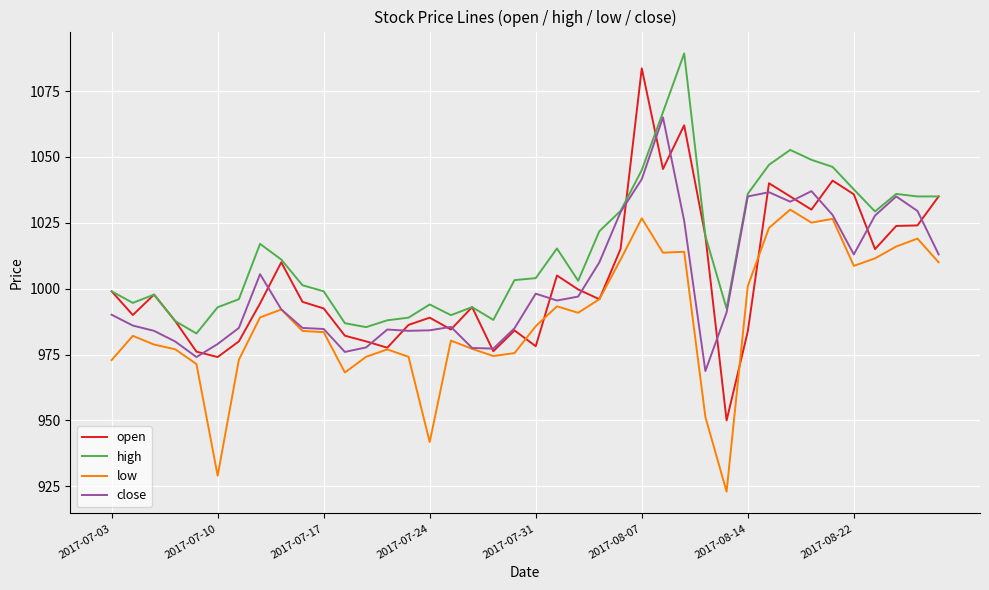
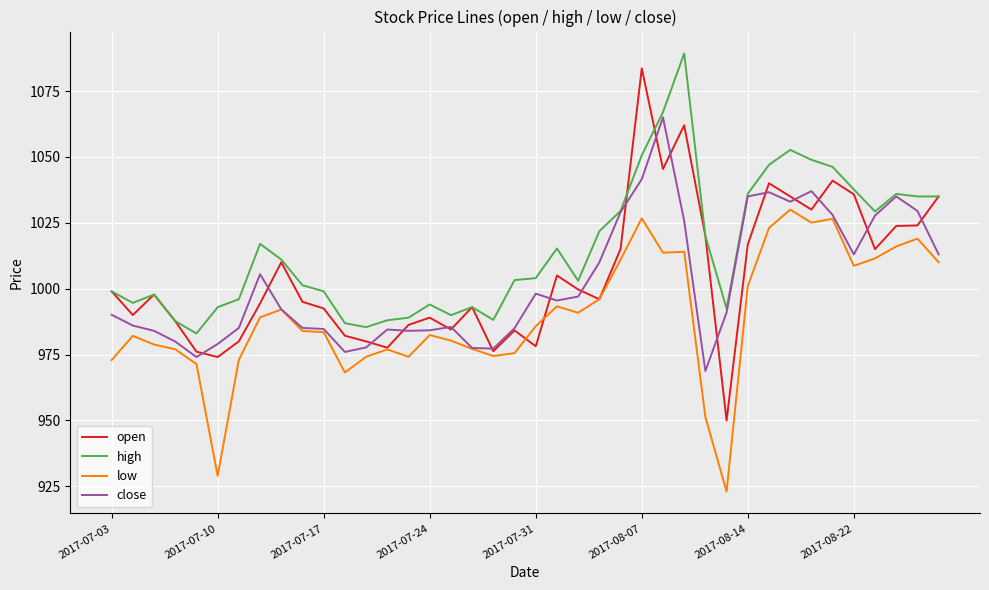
low, 2017-07-24: 942 -> 982
high, 2017-08-07: 1045 -> 1051
open, 2017-08-14: 984 -> 1017
